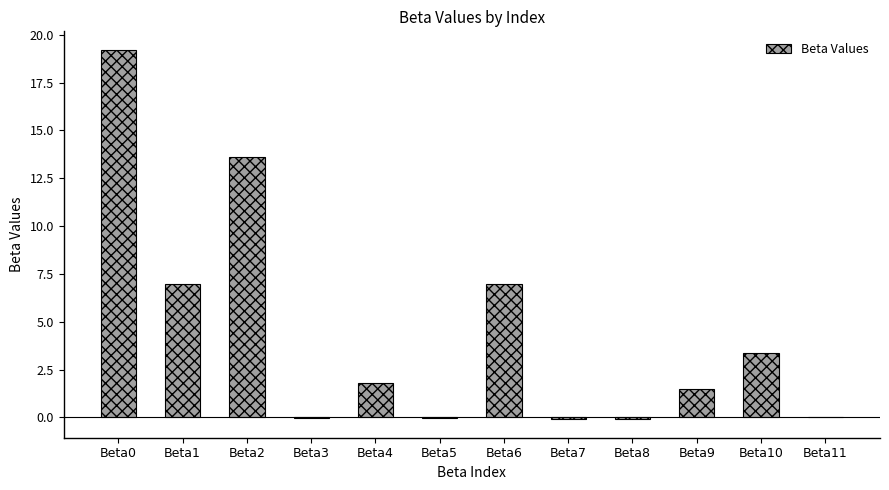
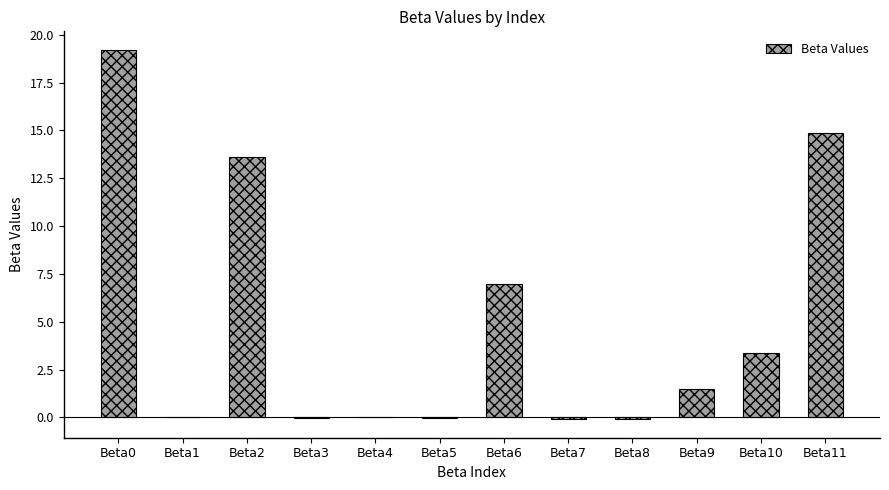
Beta1: 6.9 -> 0.0
Beta4: 1.8 -> 0.0
Beta11: 0.0 -> 14.9
